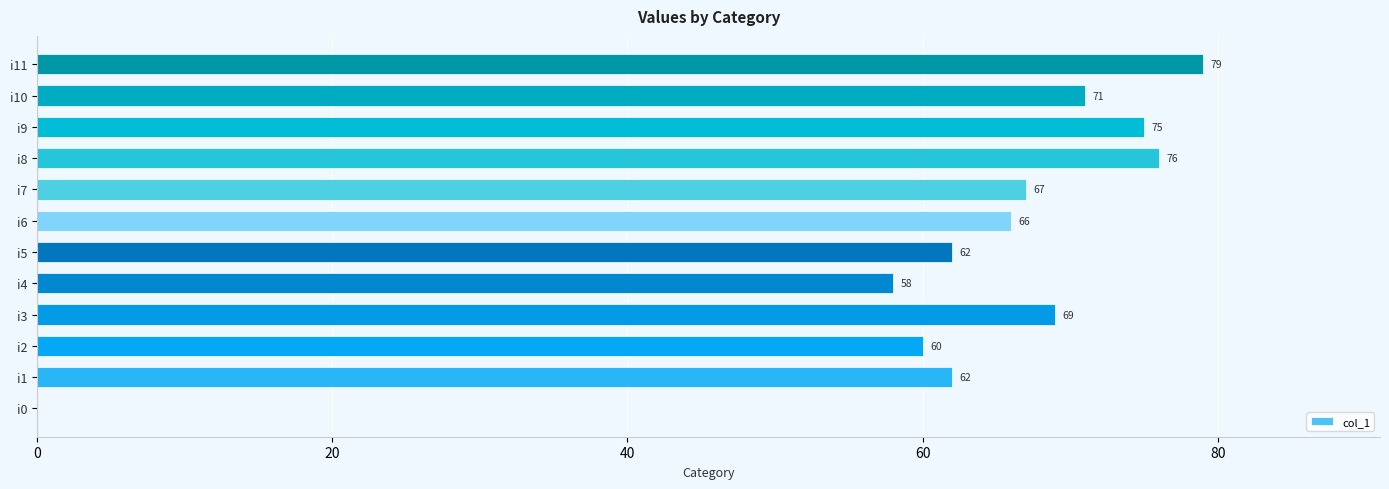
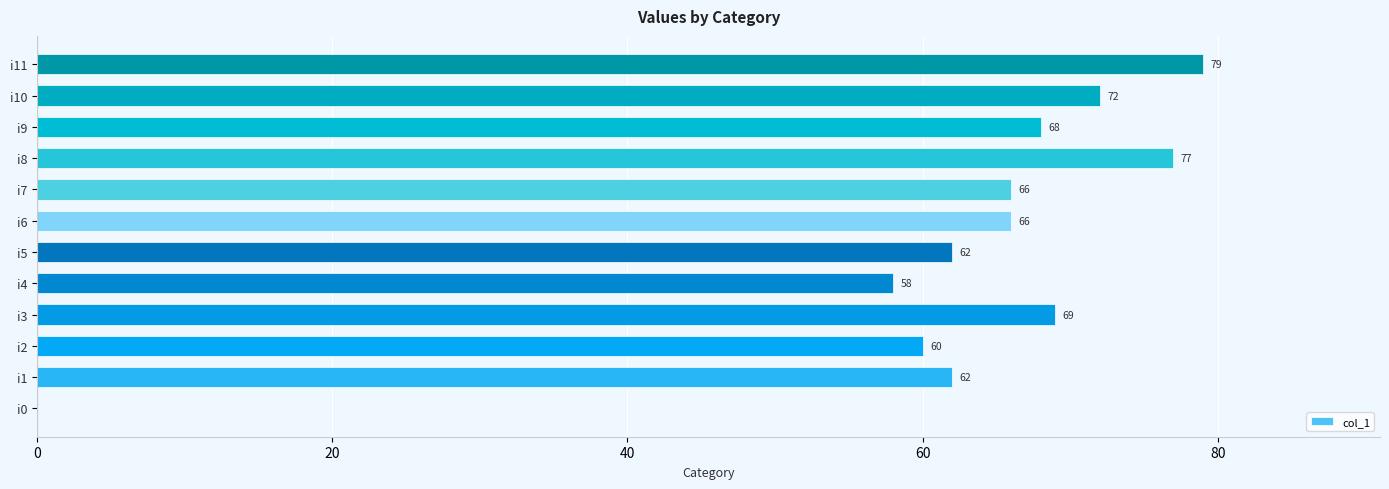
i10: 71 -> 72
i9: 75 -> 68
i8: 76 -> 77
i7: 67 -> 66
